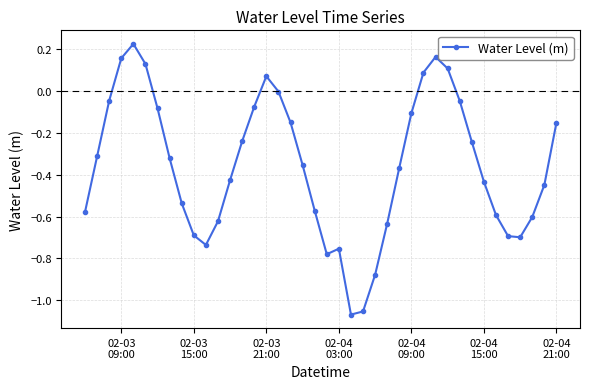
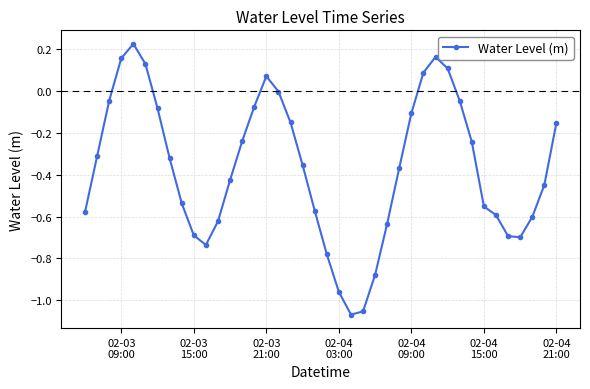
02-04 03:00: -0.75 -> -0.96
02-04 15:00: -0.43 -> -0.55
